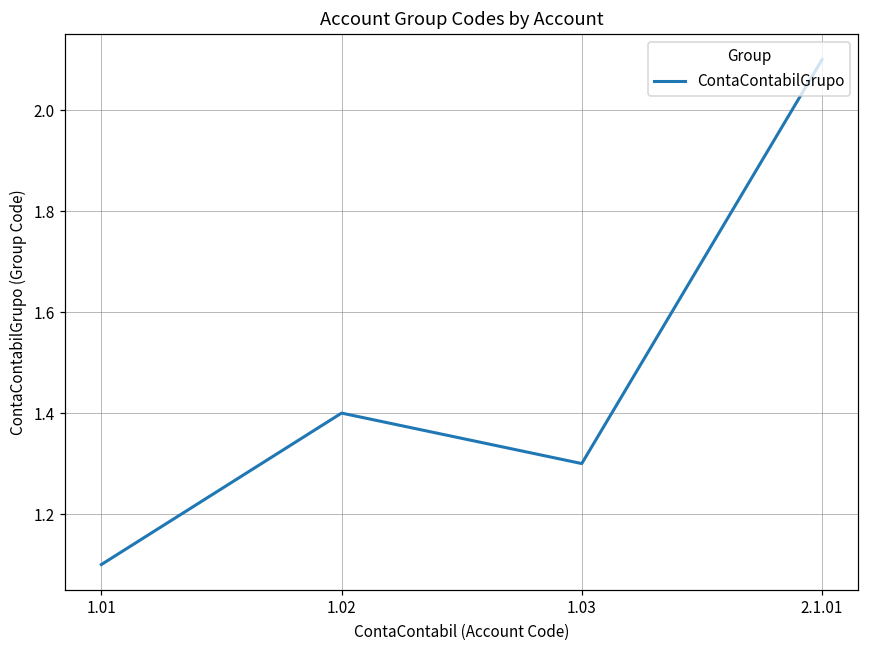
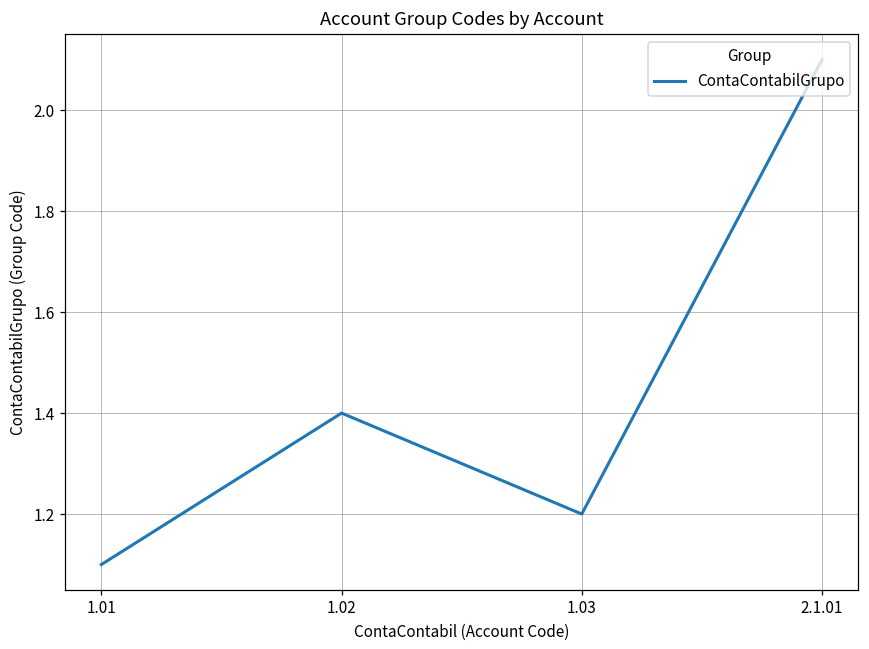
1.03: 1.3 -> 1.2
